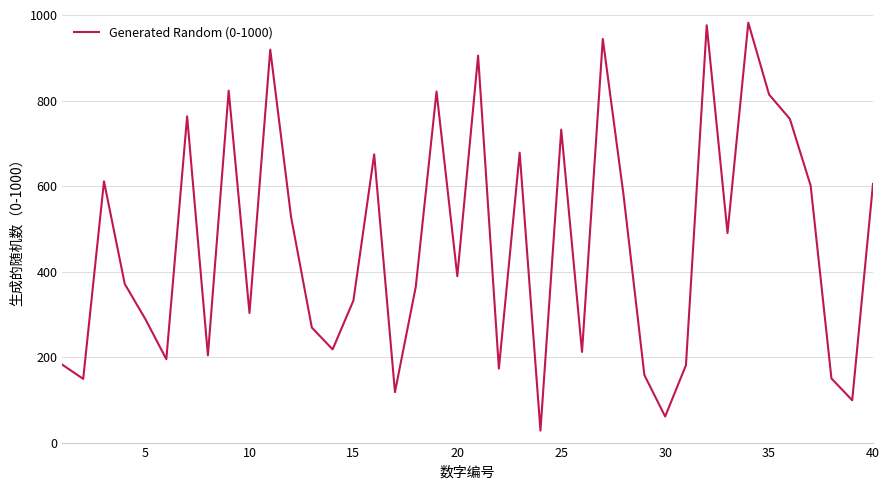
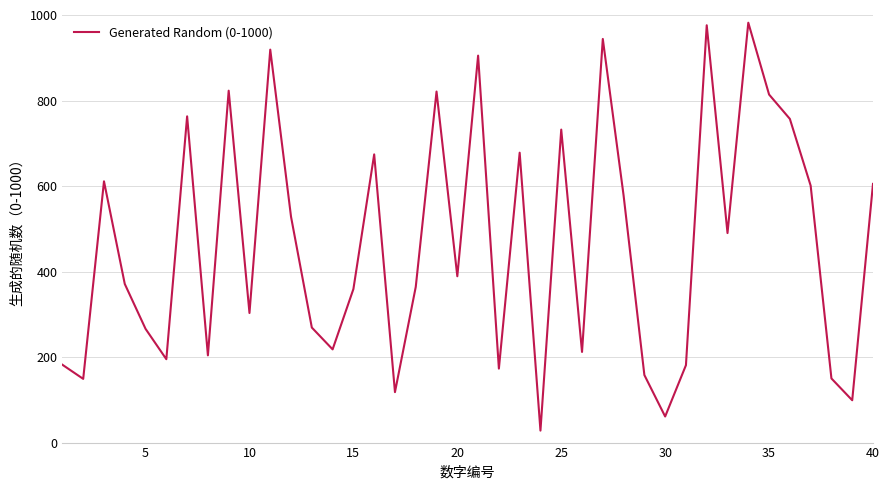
5: 290 -> 270
15: 330 -> 360
